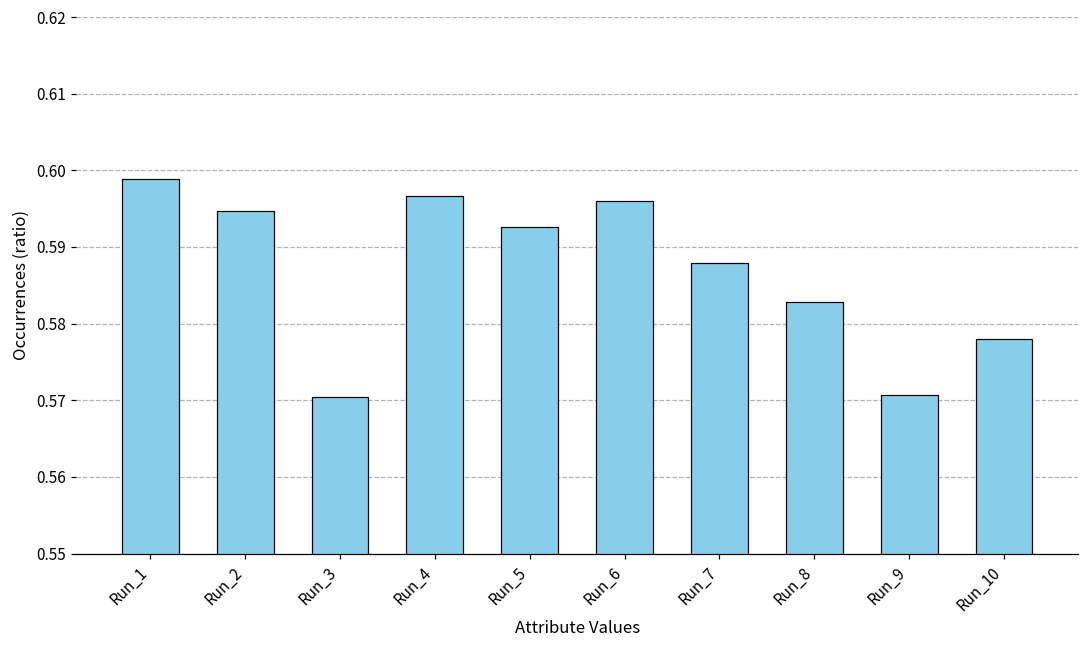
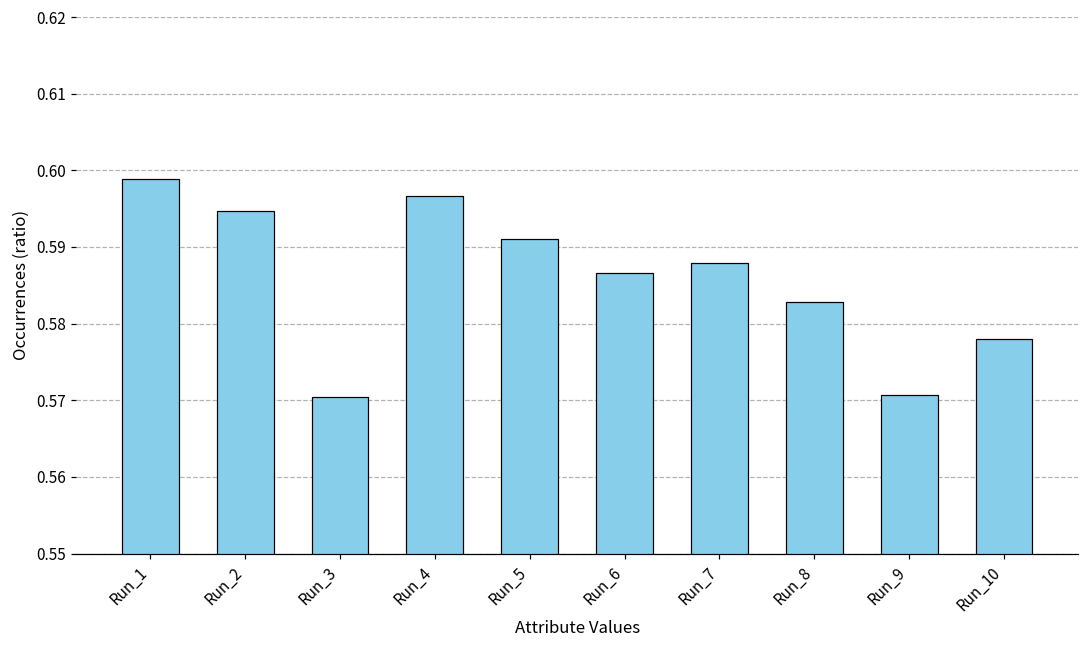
Run_5: 0.593 -> 0.591
Run_6: 0.596 -> 0.587
